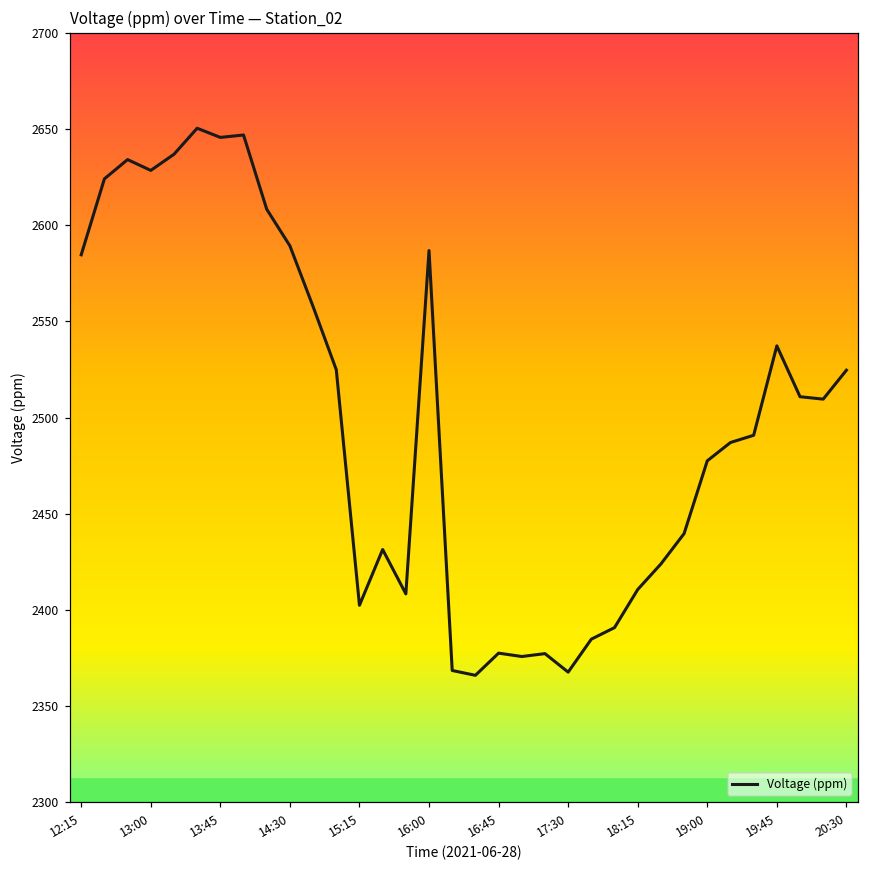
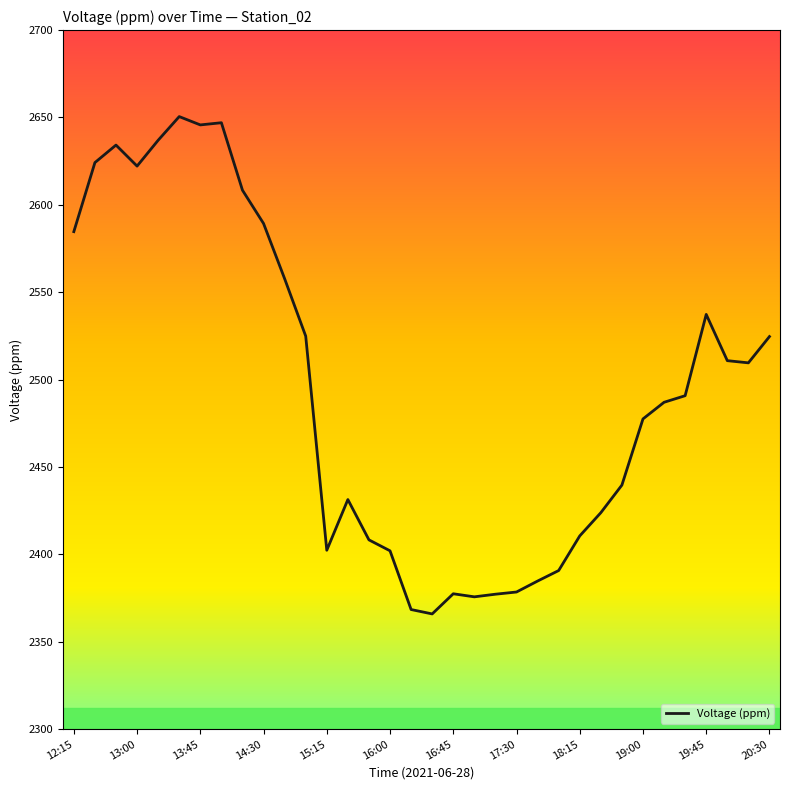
13:00: 2629 -> 2622
16:00: 2587 -> 2402
17:30: 2368 -> 2378
